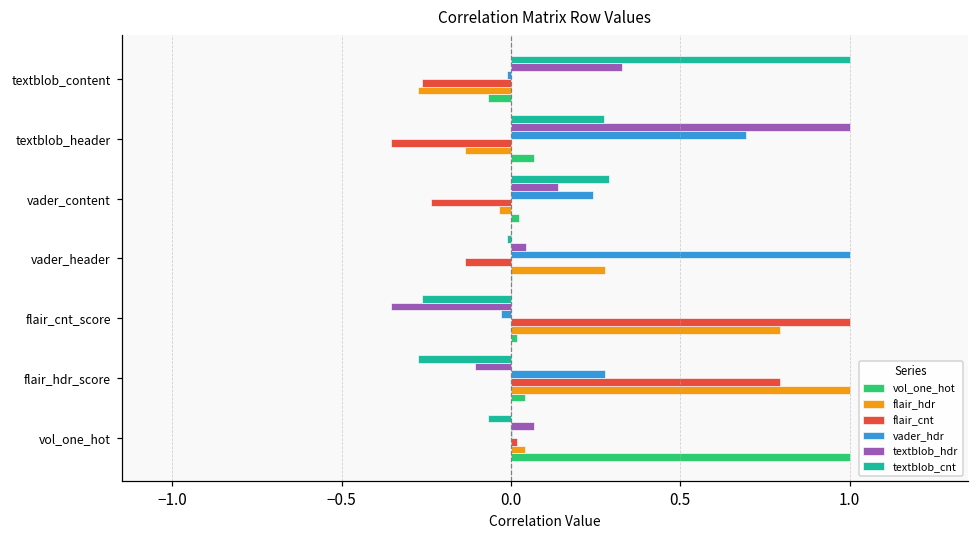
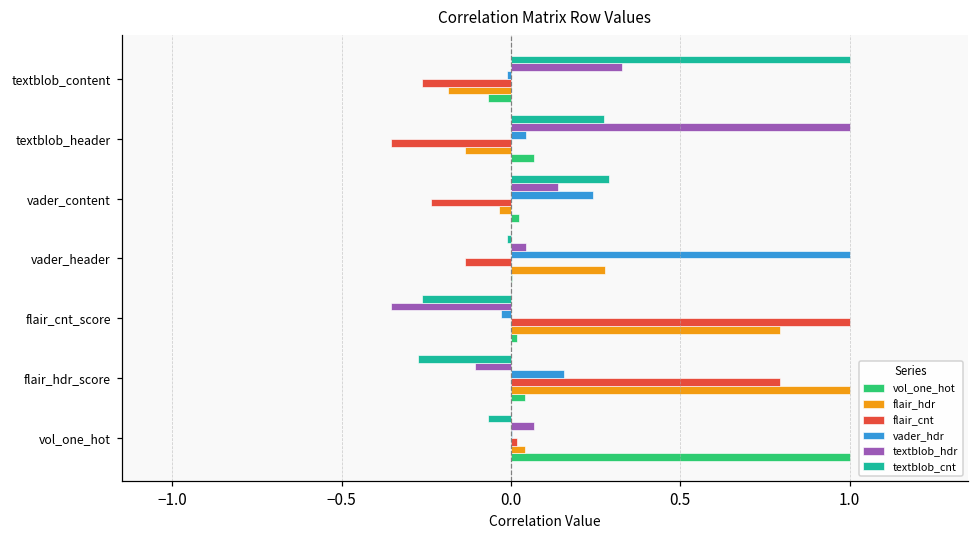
flair_hdr, textblob_content: -0.27 -> -0.19
vader_hdr, textblob_header: 0.69 -> 0.04
vader_hdr, flair_hdr_score: 0.28 -> 0.16
